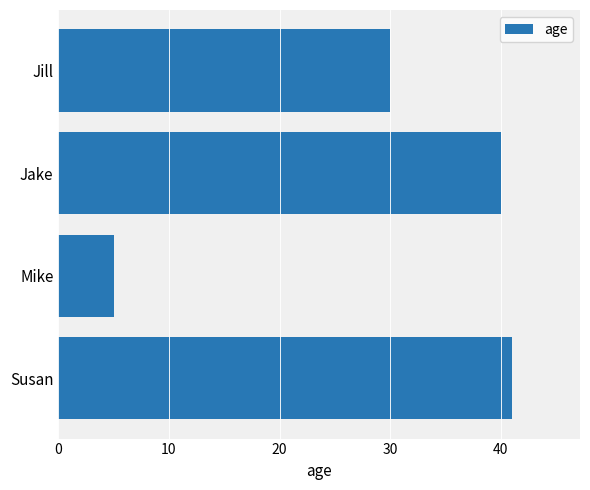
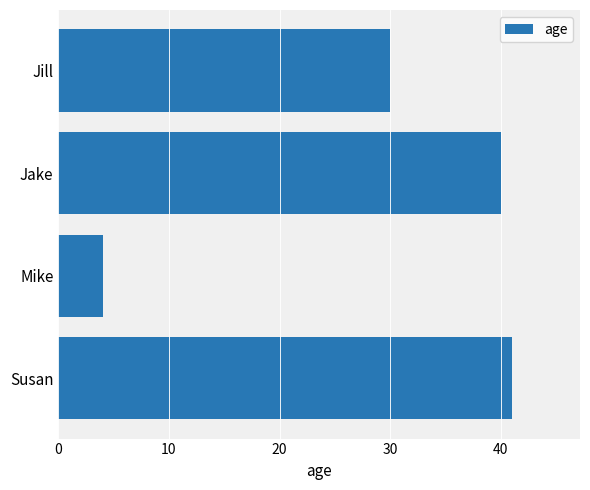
Mike: 5 -> 4
